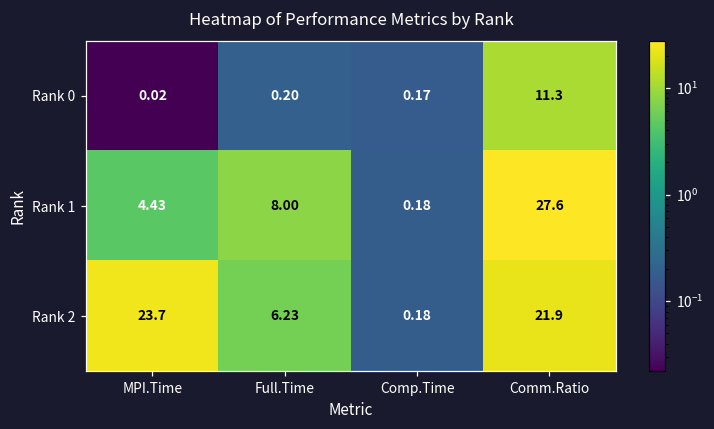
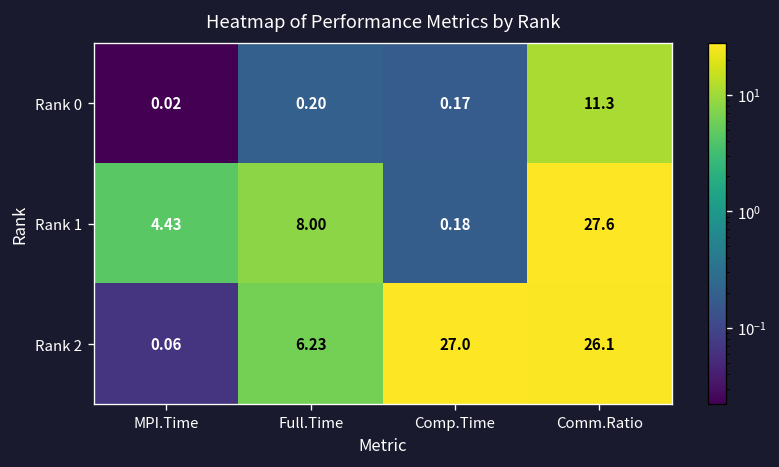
Rank 2, MPI.Time: 23.7 -> 0.06
Rank 2, Comp.Time: 0.18 -> 27.0
Rank 2, Comm.Ratio: 21.9 -> 26.1
